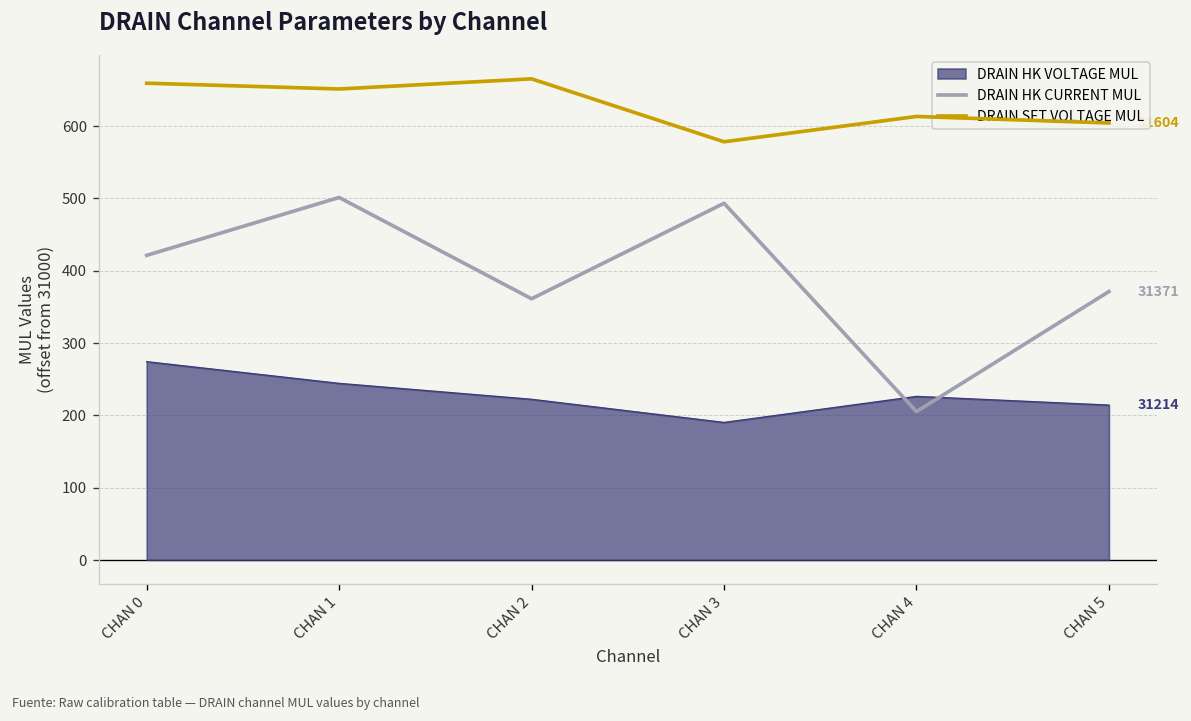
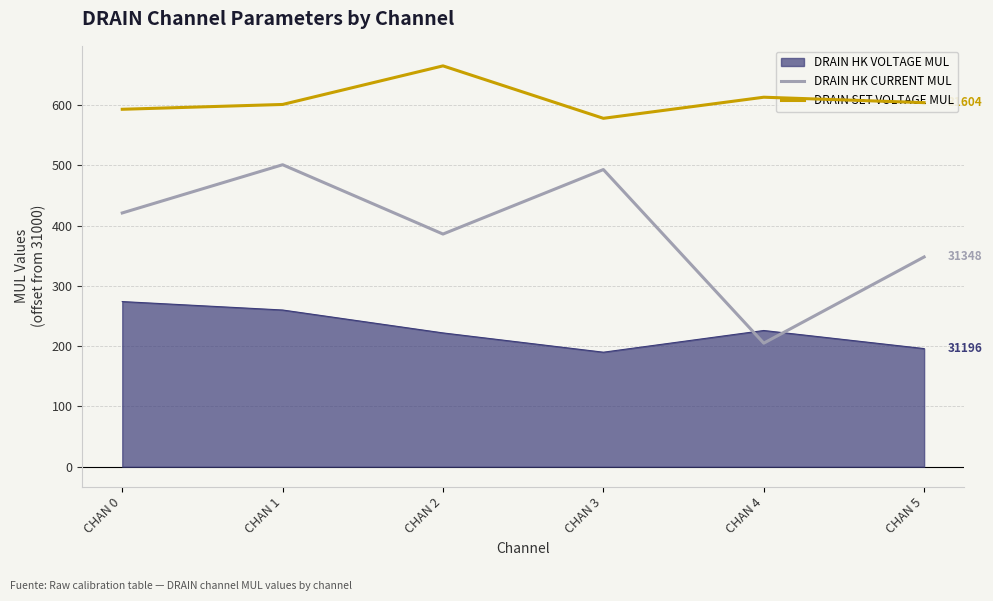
DRAIN SET VOLTAGE MUL, CHAN 0: 660 -> 590
DRAIN HK VOLTAGE MUL, CHAN 1: 240 -> 260
DRAIN SET VOLTAGE MUL, CHAN 1: 650 -> 600
DRAIN HK CURRENT MUL, CHAN 2: 360 -> 390
DRAIN HK VOLTAGE MUL, CHAN 5: 31214 -> 31196
DRAIN HK CURRENT MUL, CHAN 5: 31371 -> 31348
